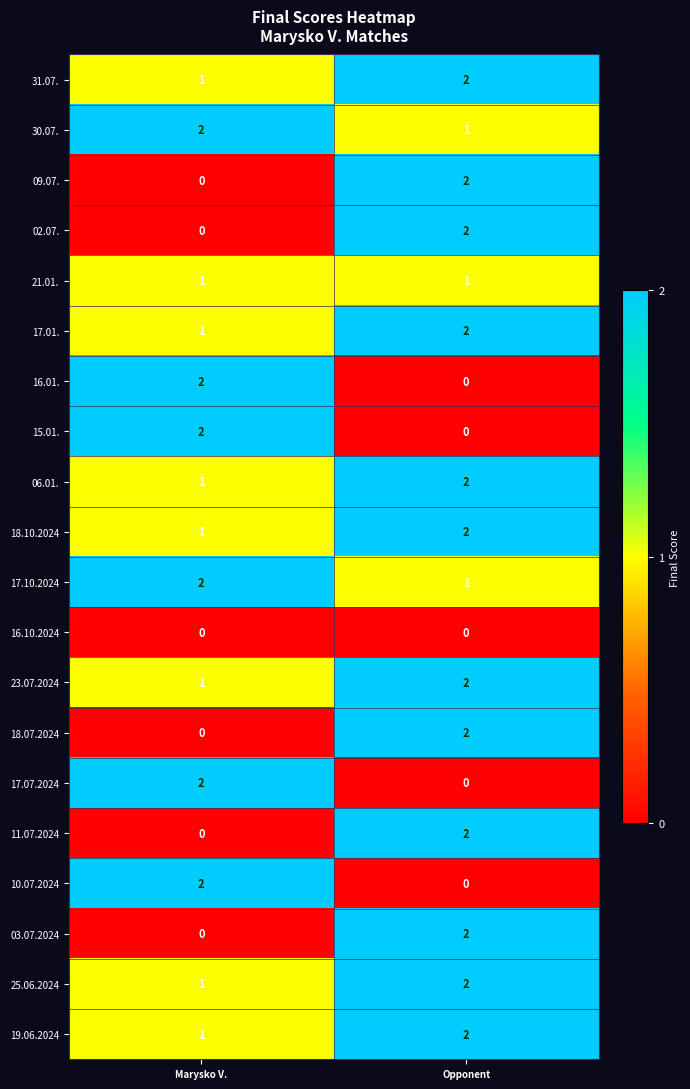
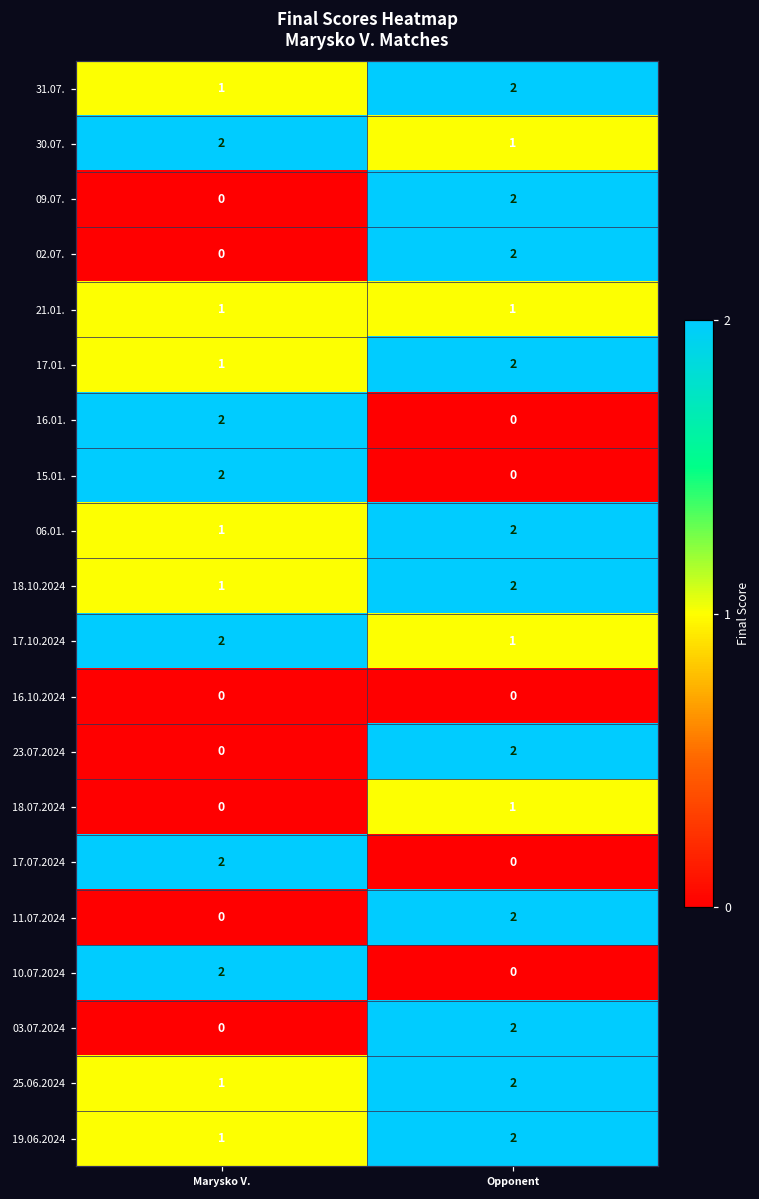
23.07.2024, Marysko V.: 1 -> 0
18.07.2024, Opponent: 2 -> 1
